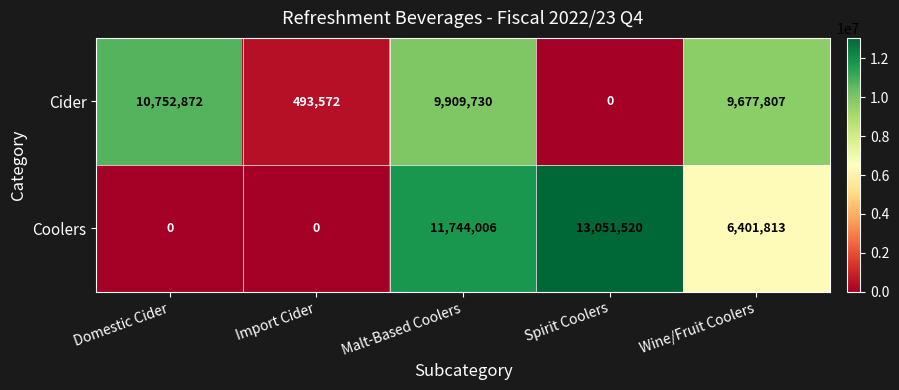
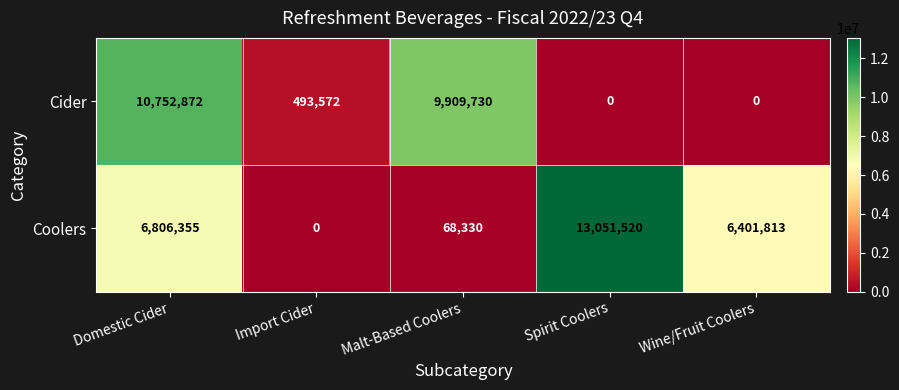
Cider, Wine/Fruit Coolers: 9,677,807 -> 0
Coolers, Domestic Cider: 0 -> 6,806,355
Coolers, Malt-Based Coolers: 11,744,006 -> 68,330
